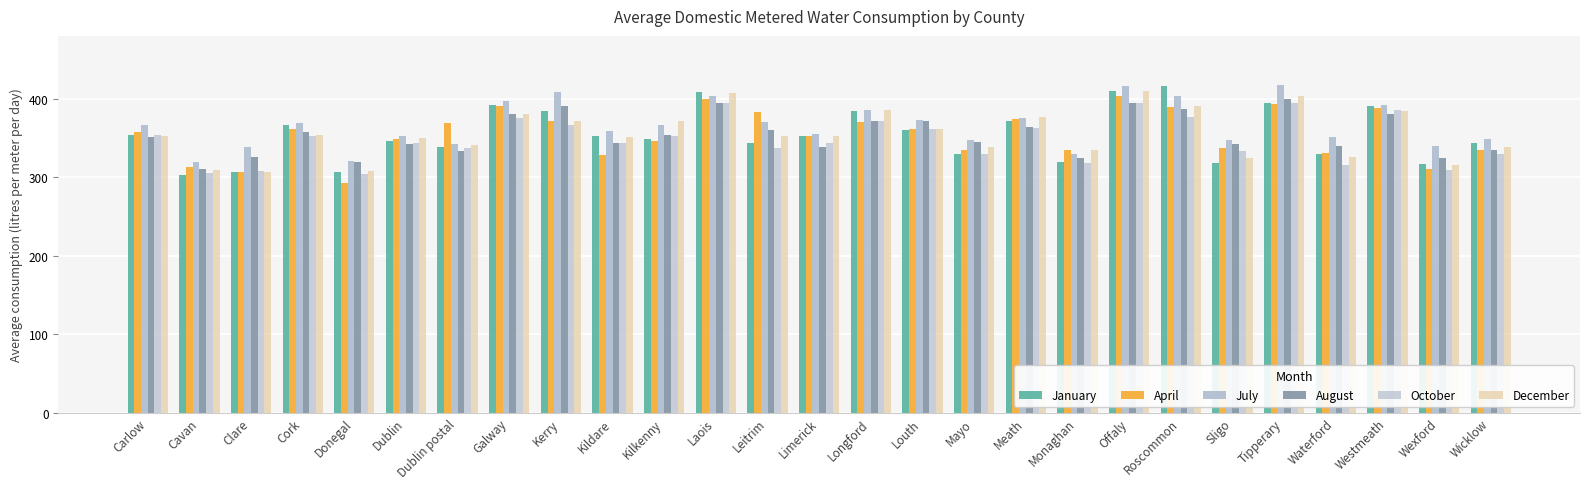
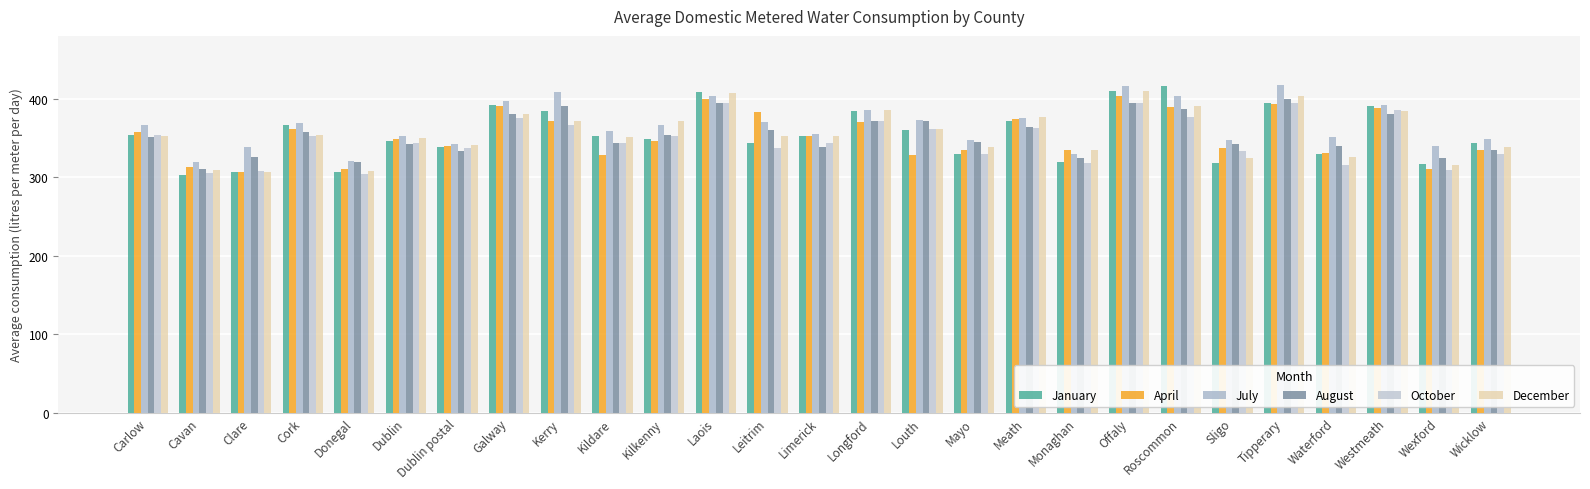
April, Donegal: 290 -> 310
April, Dublin postal: 370 -> 340
April, Louth: 360 -> 330
